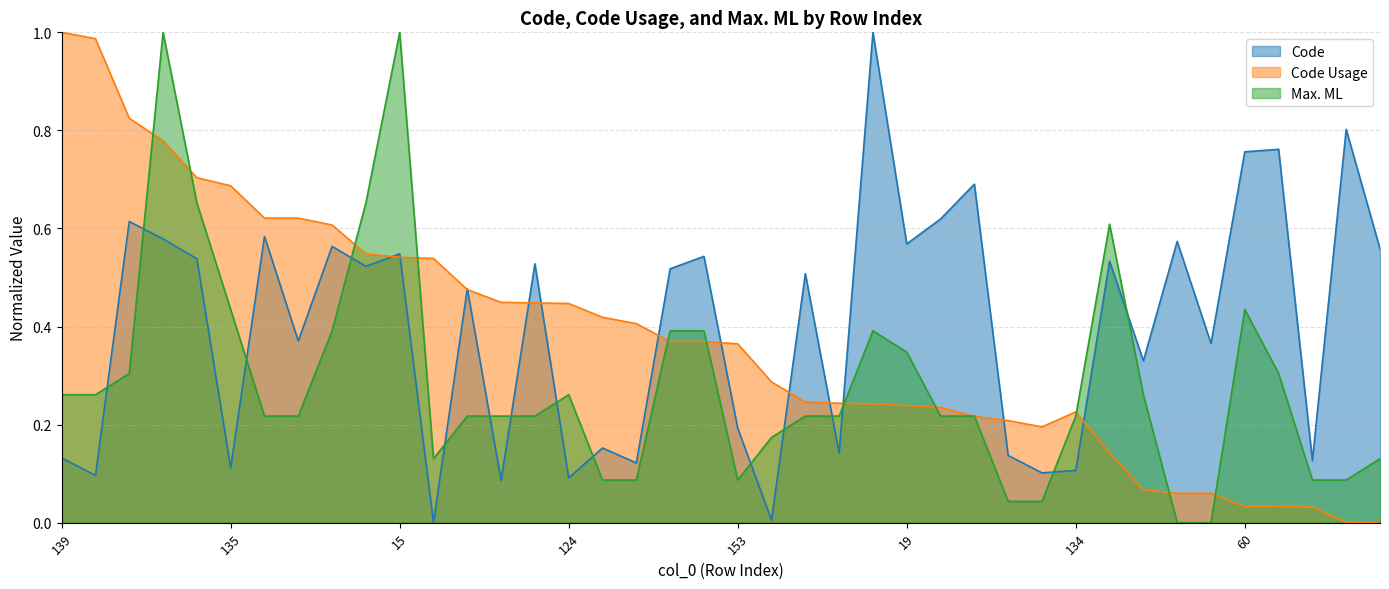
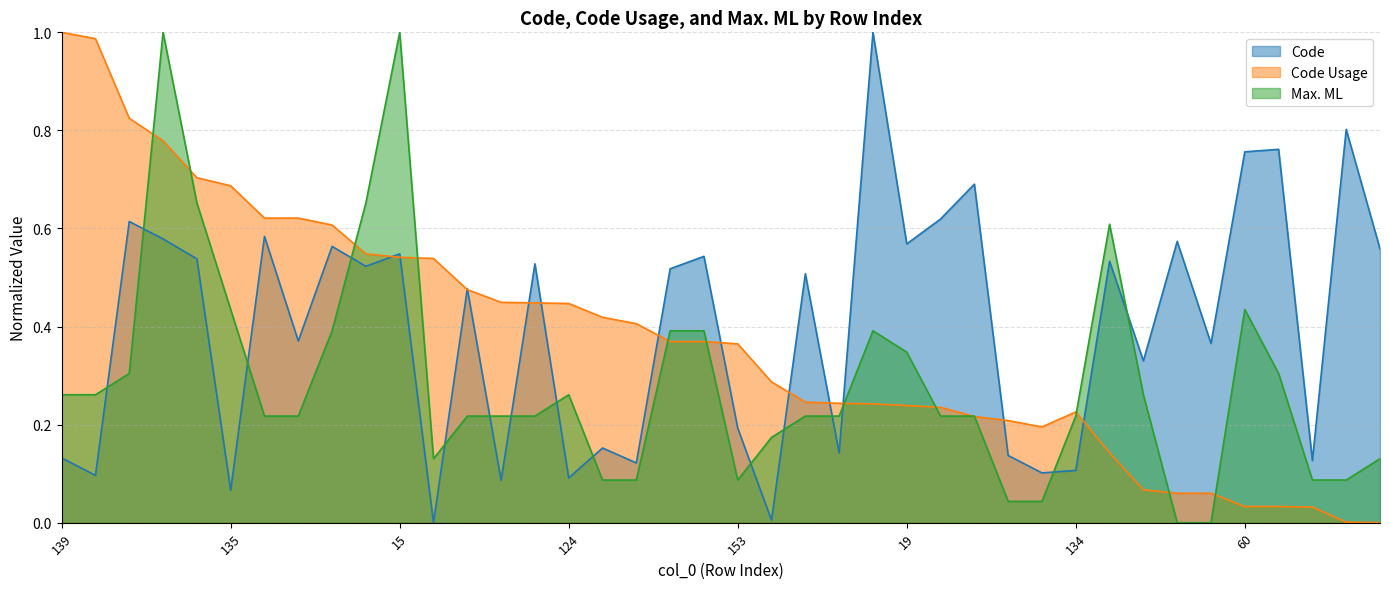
Code, 135: 0.11 -> 0.07
